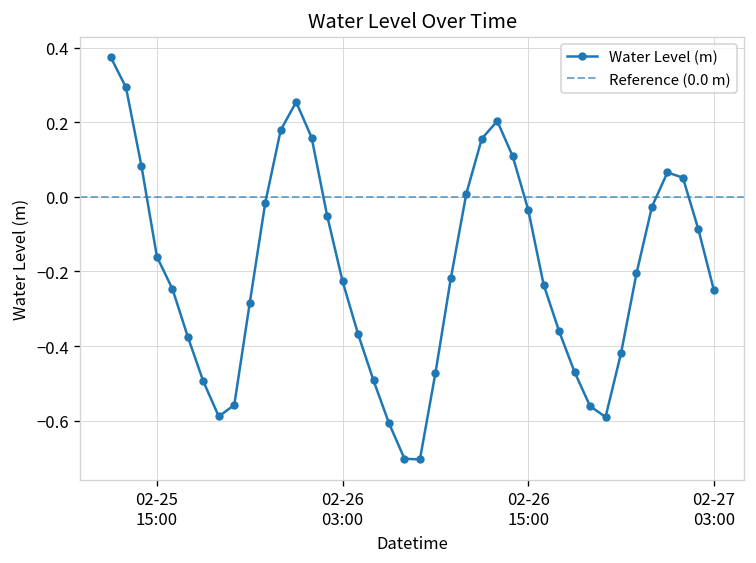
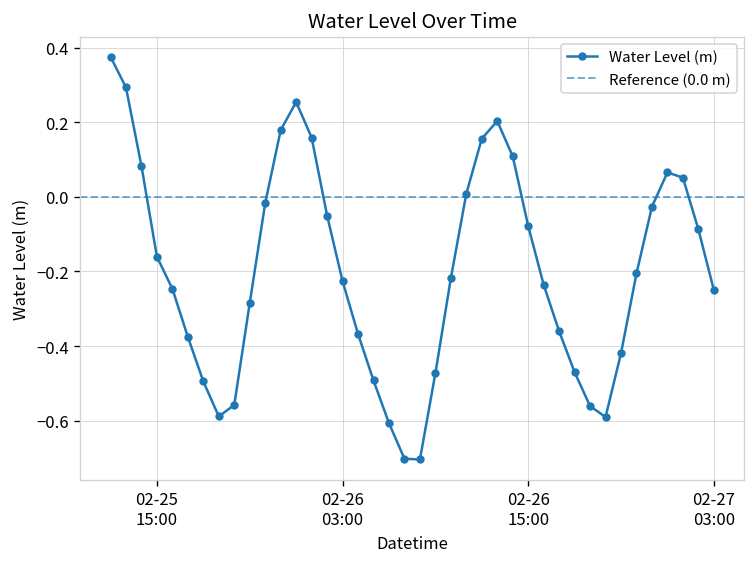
02-26 15:00: -0.03 -> -0.08
